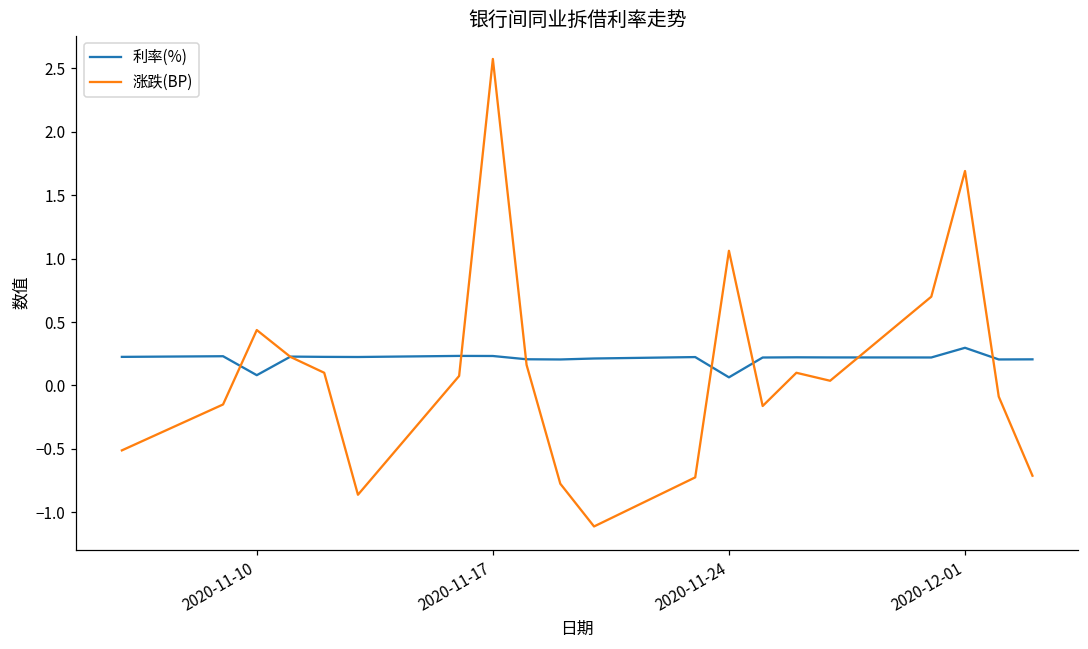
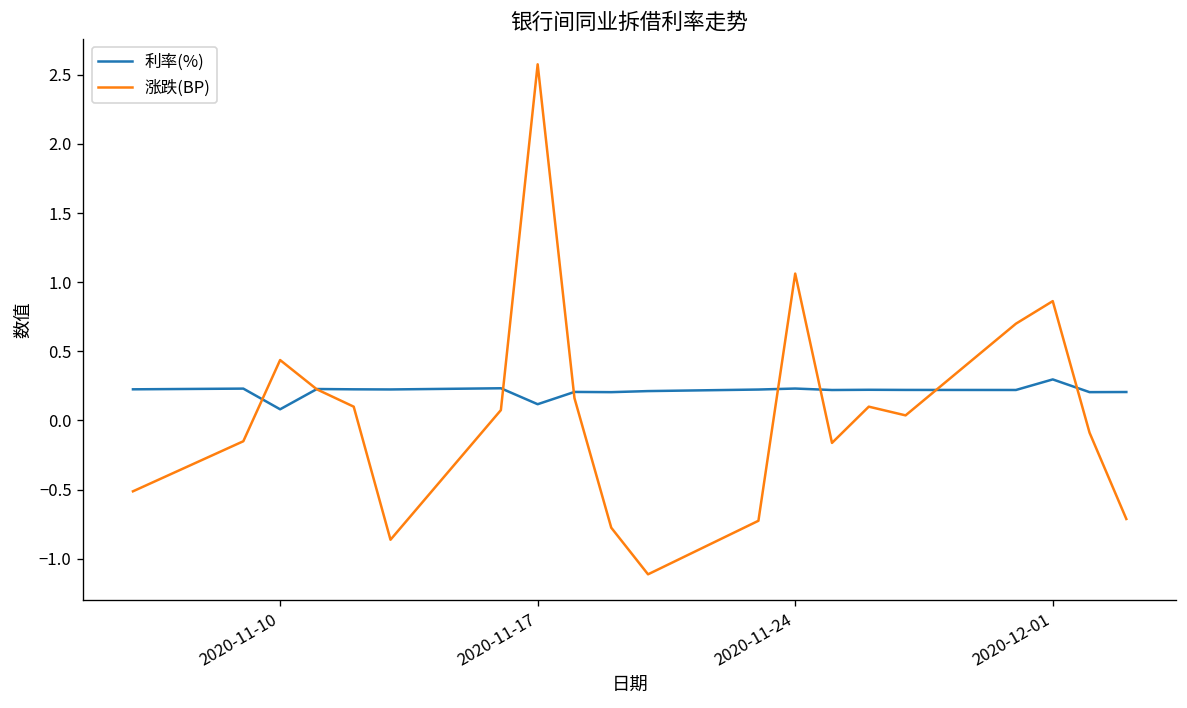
利率(%), 2020-11-17: 0.23 -> 0.12
利率(%), 2020-11-24: 0.06 -> 0.23
涨跌(BP), 2020-12-01: 1.69 -> 0.86
